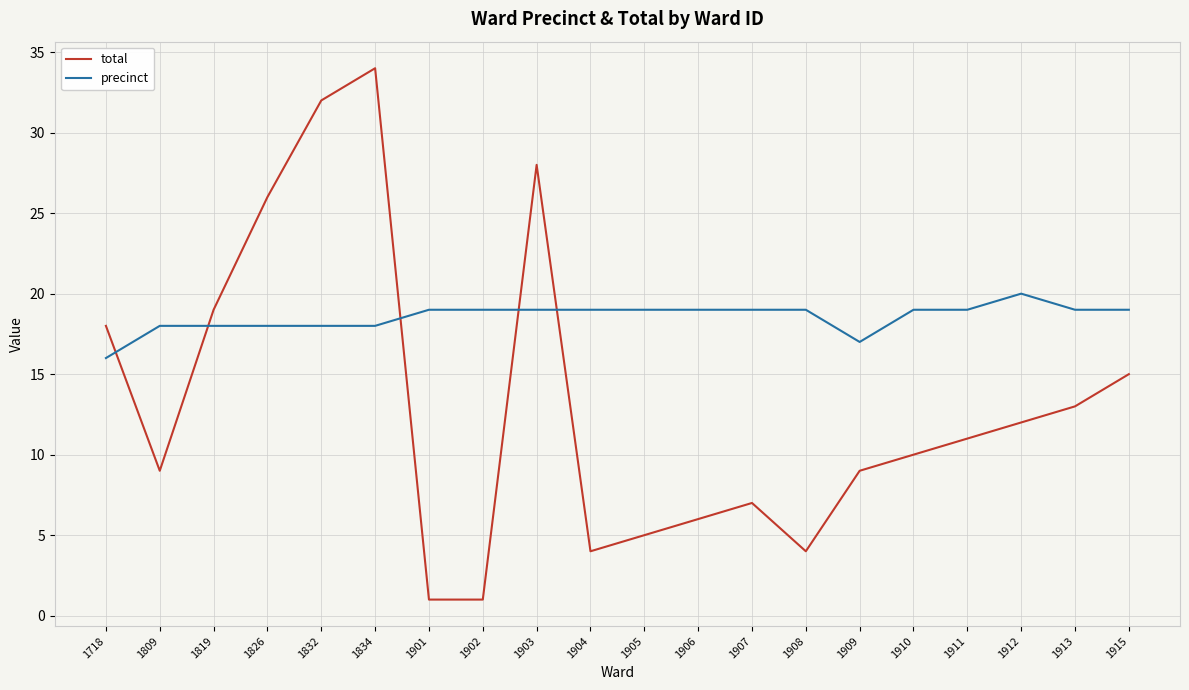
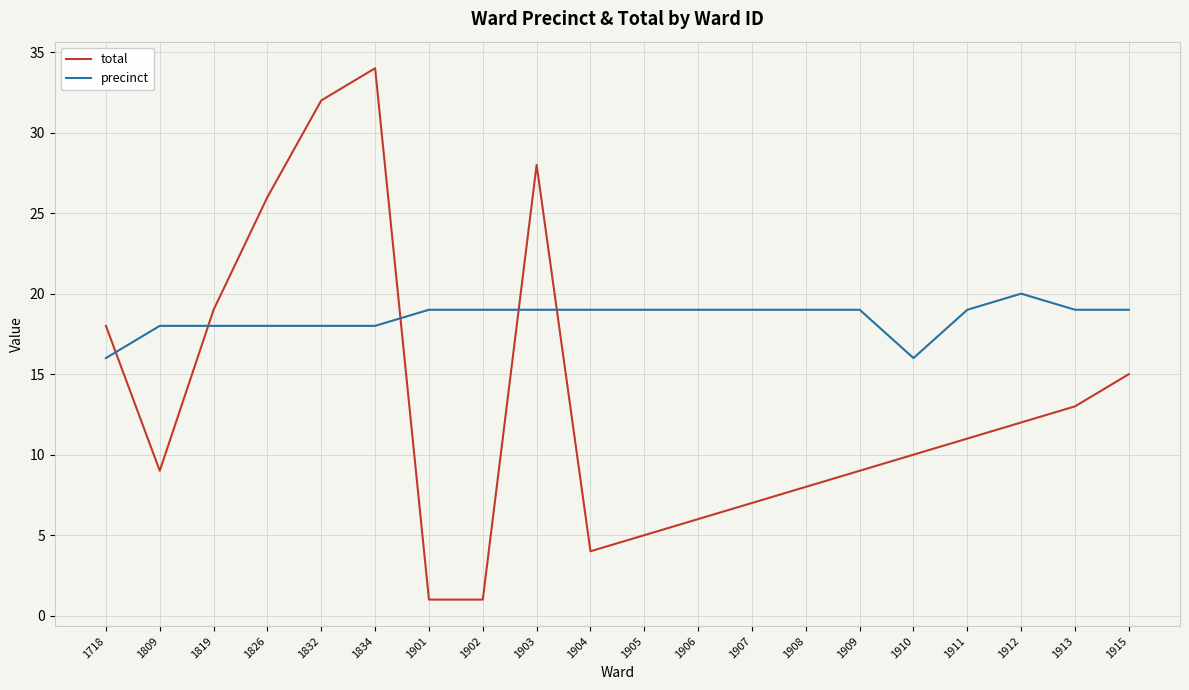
total, 1908: 4 -> 8
precinct, 1909: 17 -> 19
precinct, 1910: 19 -> 16
